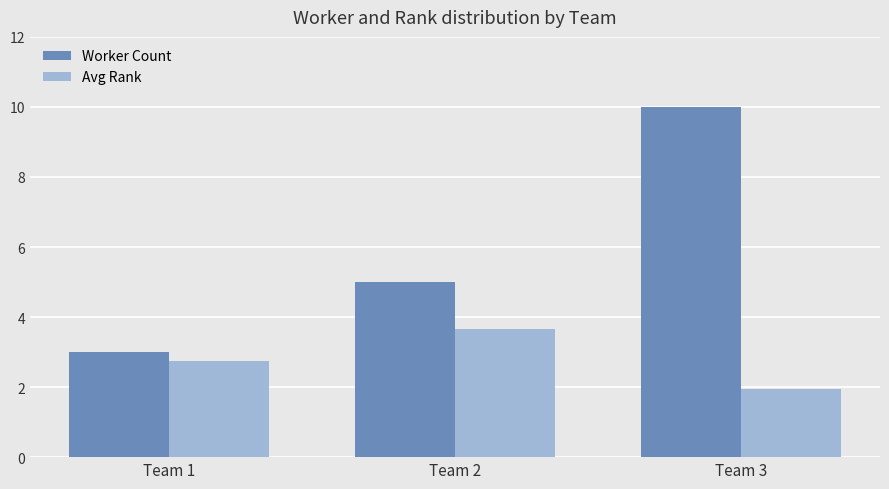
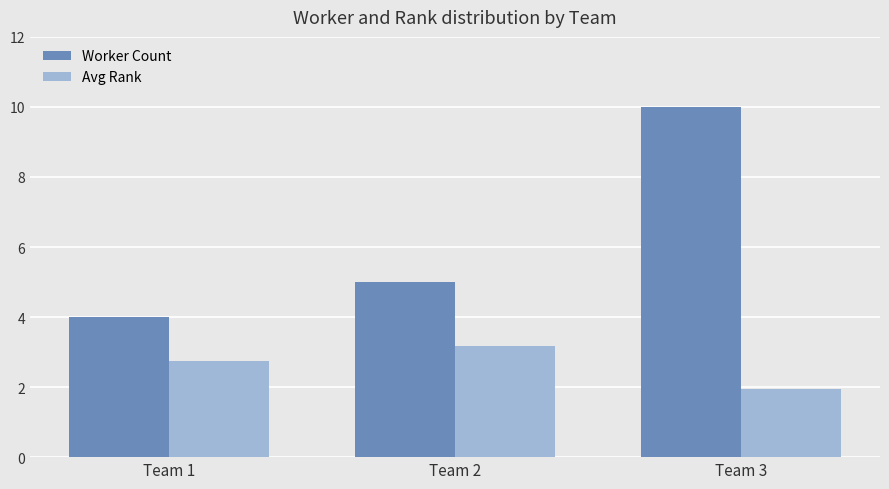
Worker Count, Team 1: 3 -> 4
Avg Rank, Team 2: 3.7 -> 3.2
